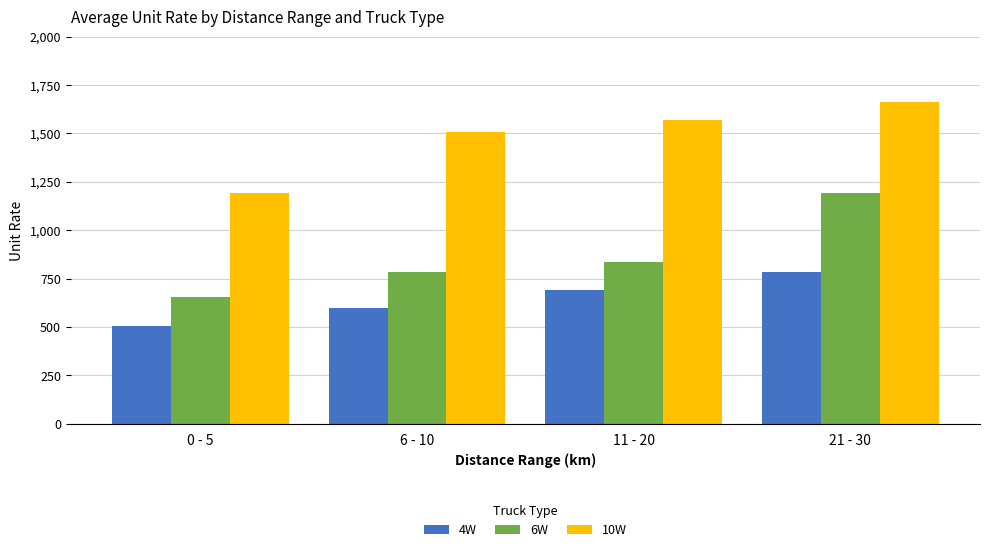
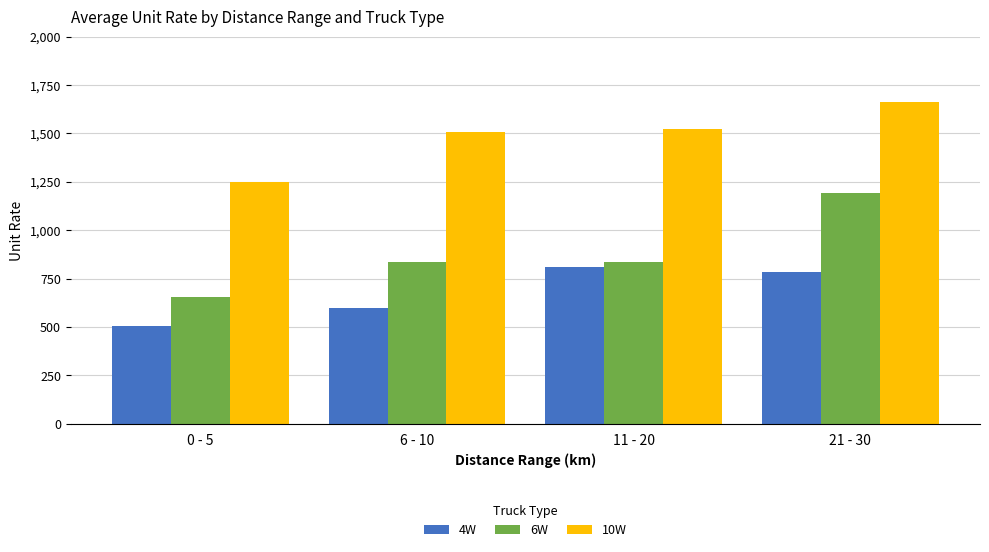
10W, 0 - 5: 1,190 -> 1,250
6W, 6 - 10: 790 -> 840
4W, 11 - 20: 690 -> 810
10W, 11 - 20: 1,570 -> 1,530
